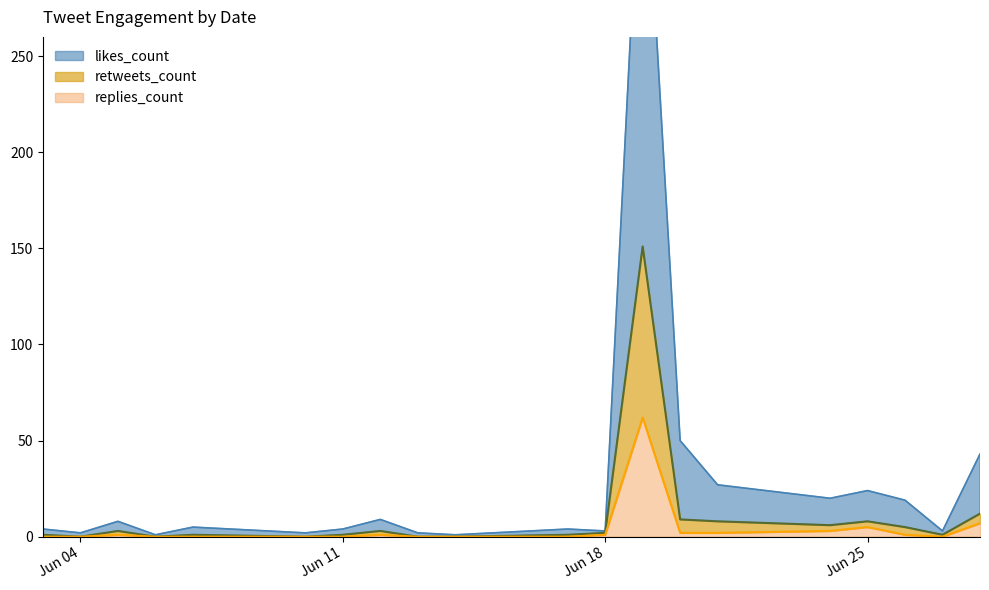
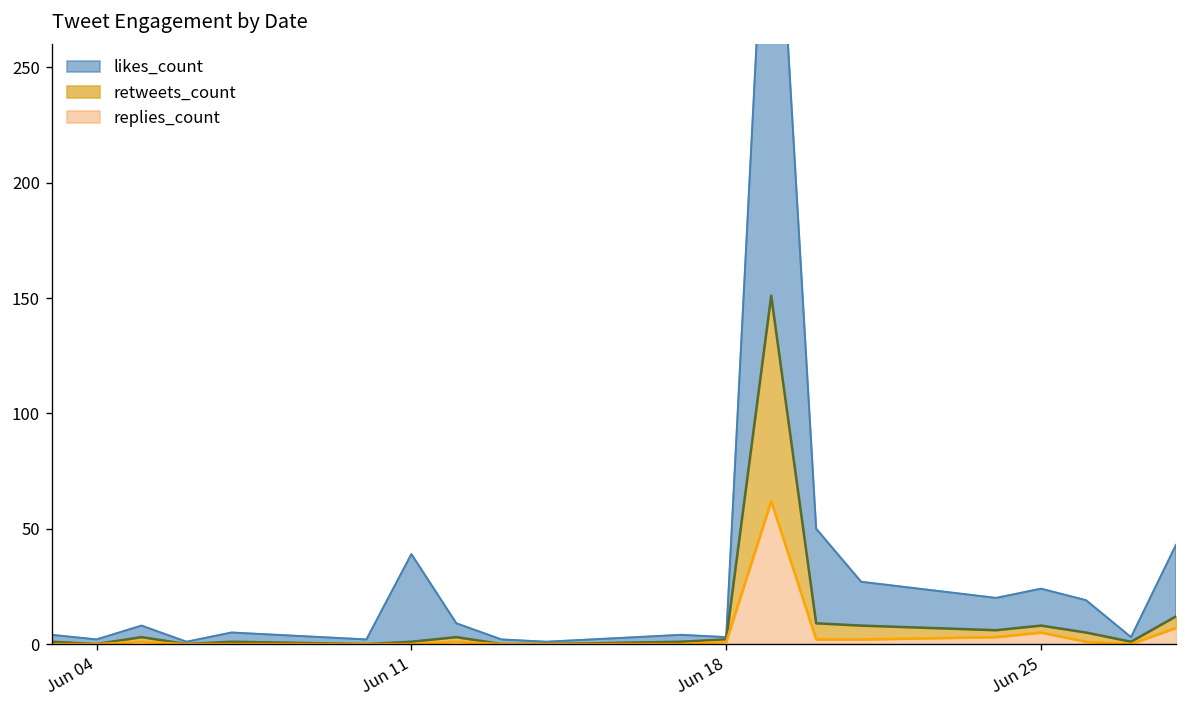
likes_count, Jun 11: 3 -> 38
